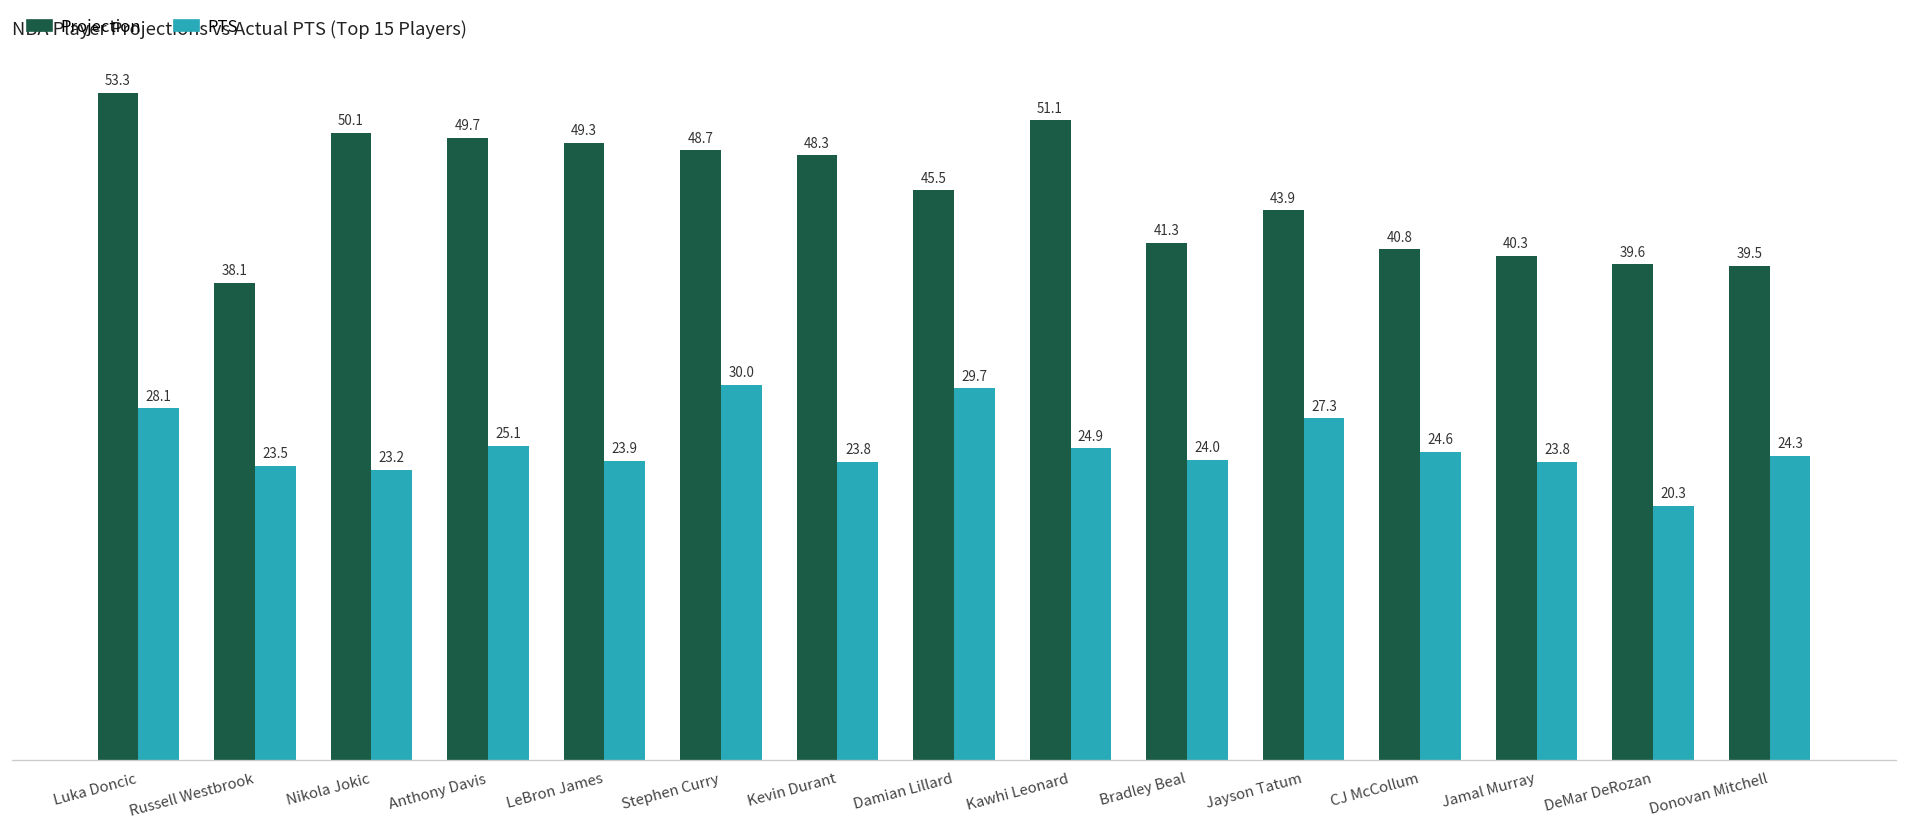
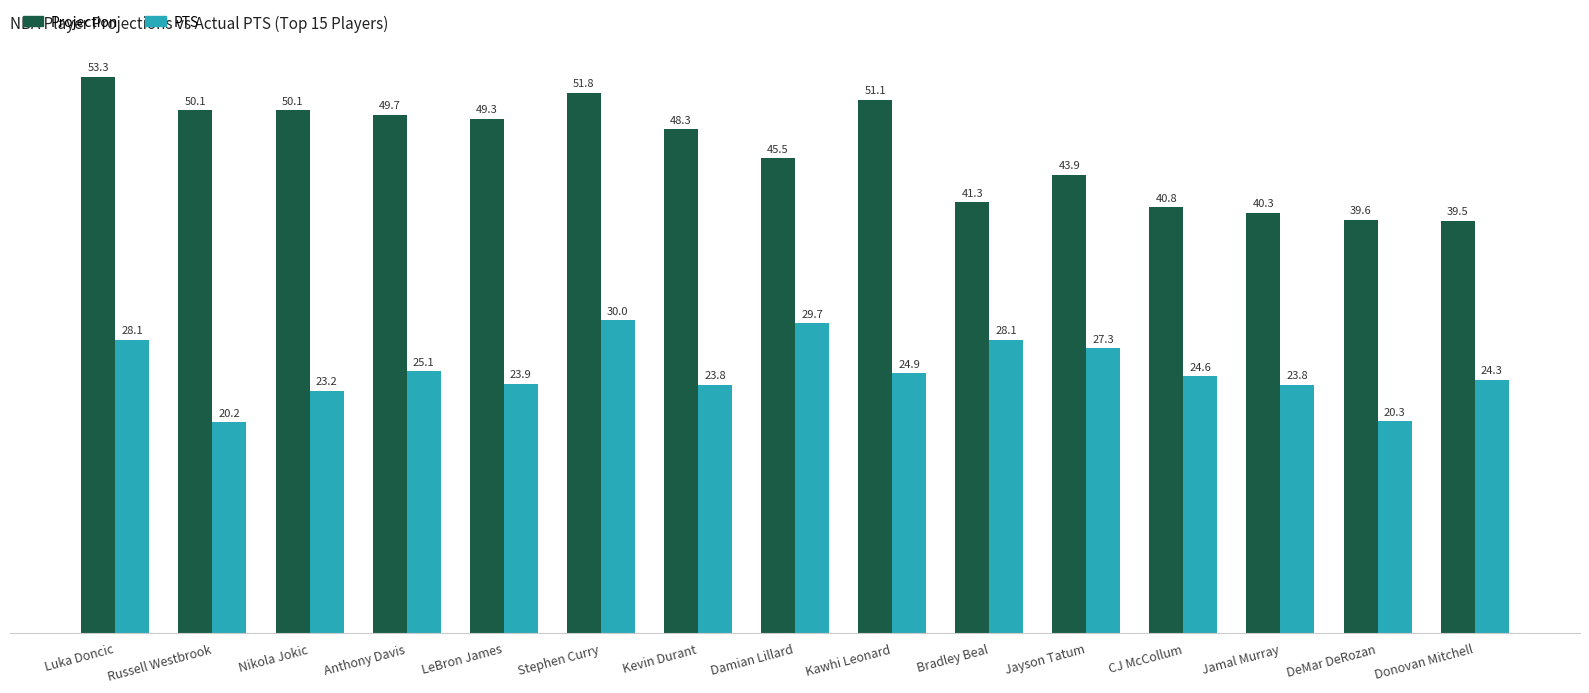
Projection, Russell Westbrook: 38.1 -> 50.1
PTS, Russell Westbrook: 23.5 -> 20.2
Projection, Stephen Curry: 48.7 -> 51.8
PTS, Bradley Beal: 24.0 -> 28.1
